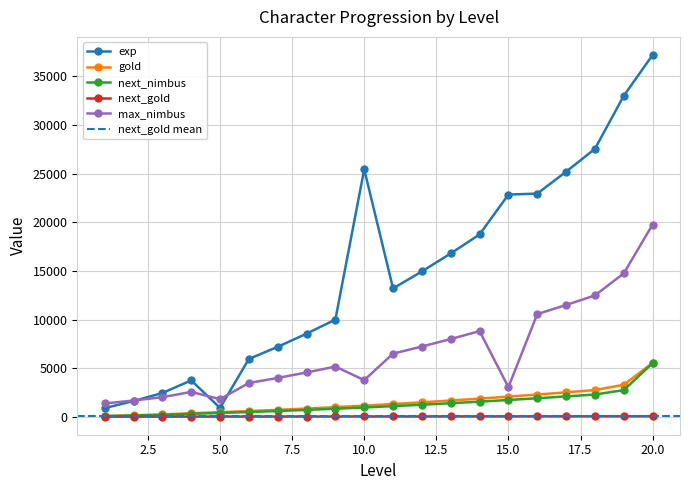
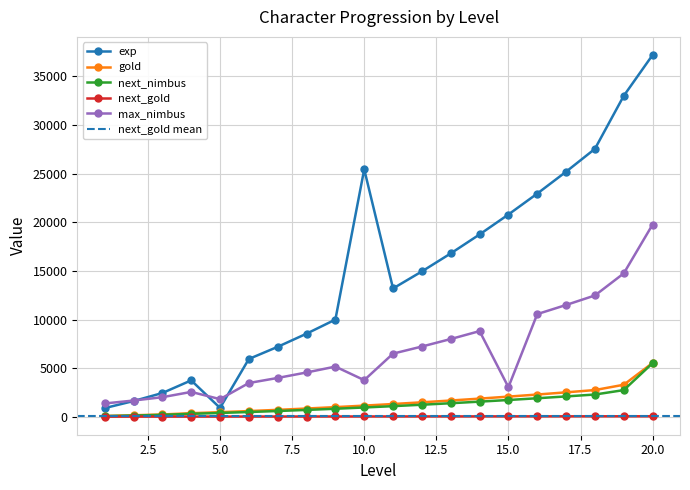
exp, 15.0: 23000 -> 21000
